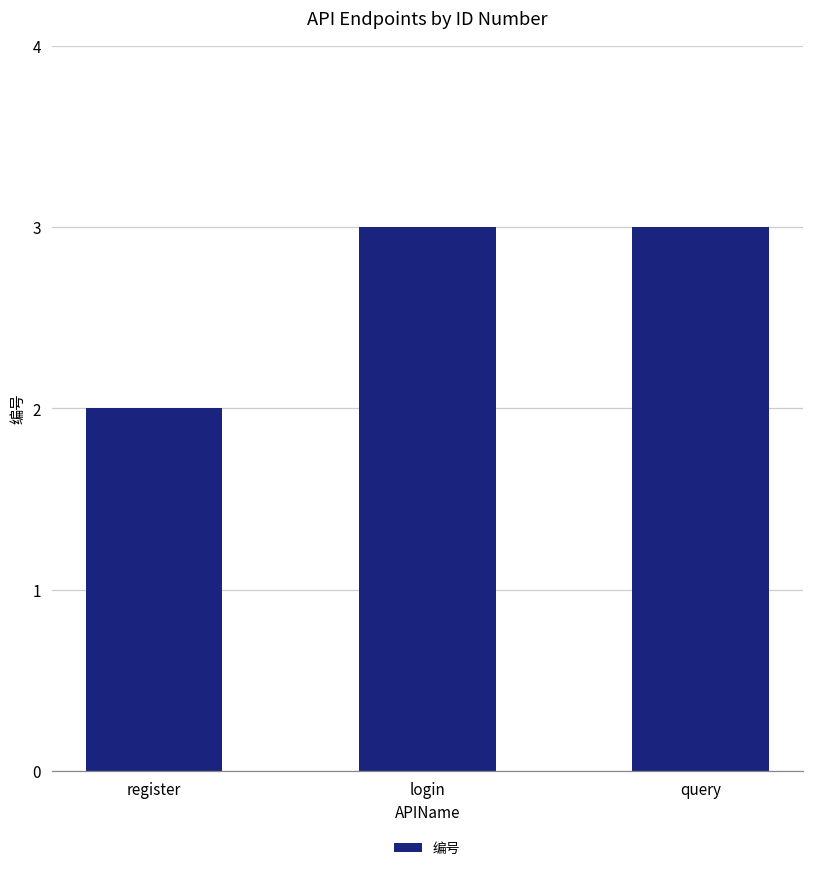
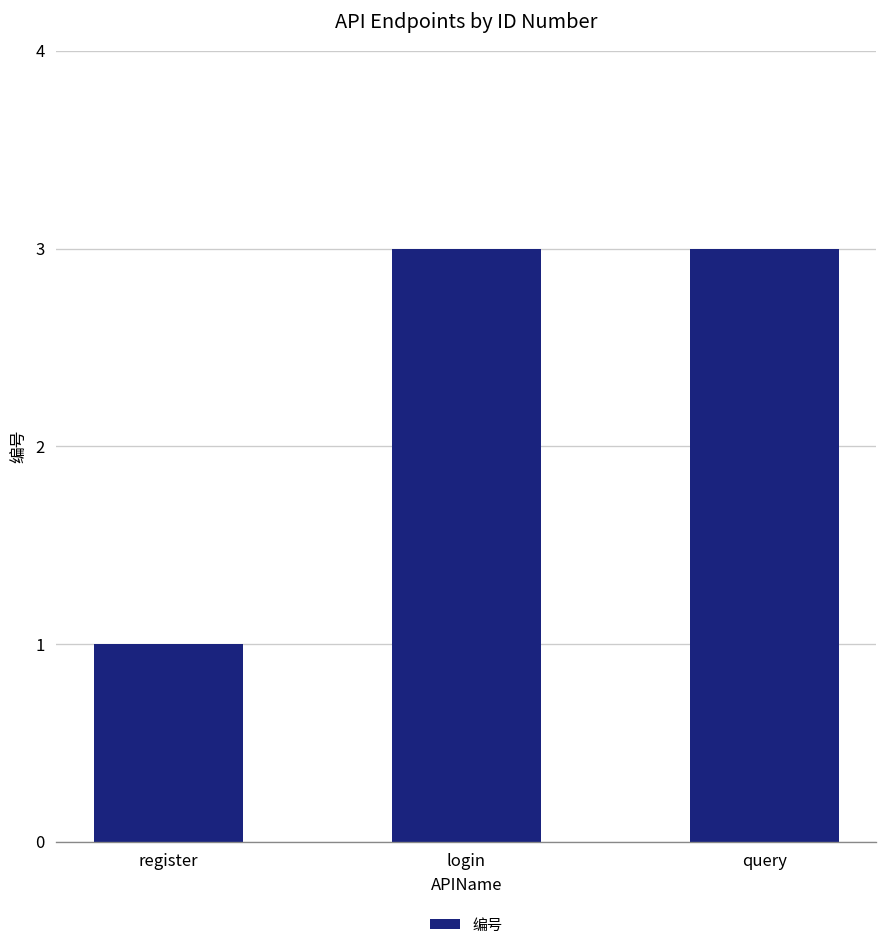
register: 2 -> 1
